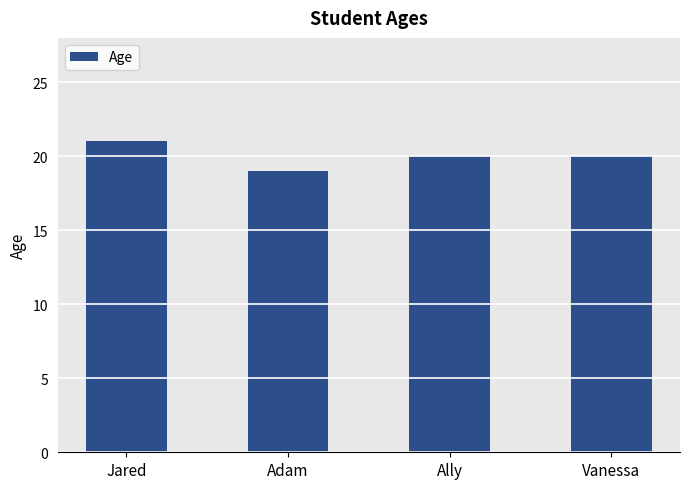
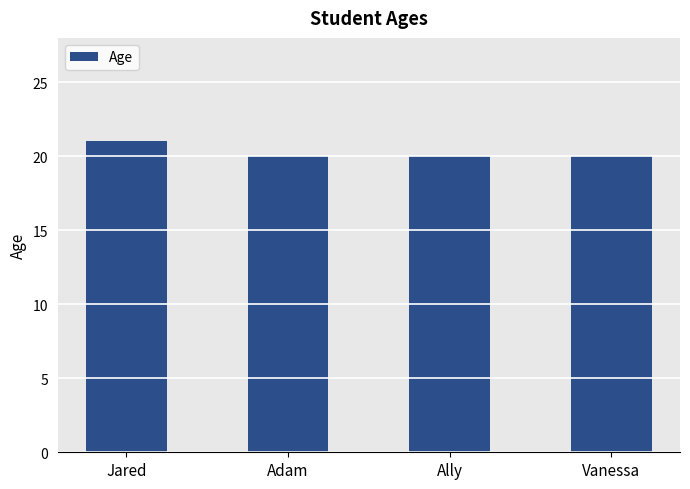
Adam: 19 -> 20
